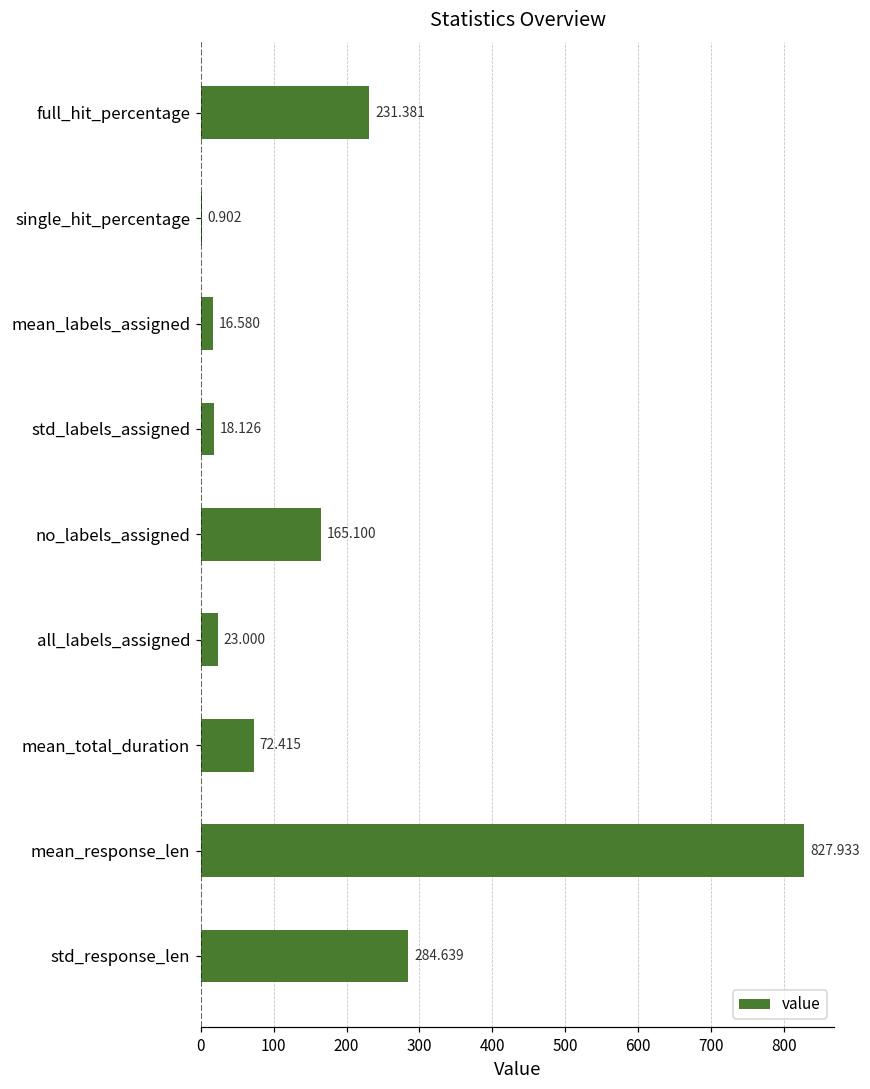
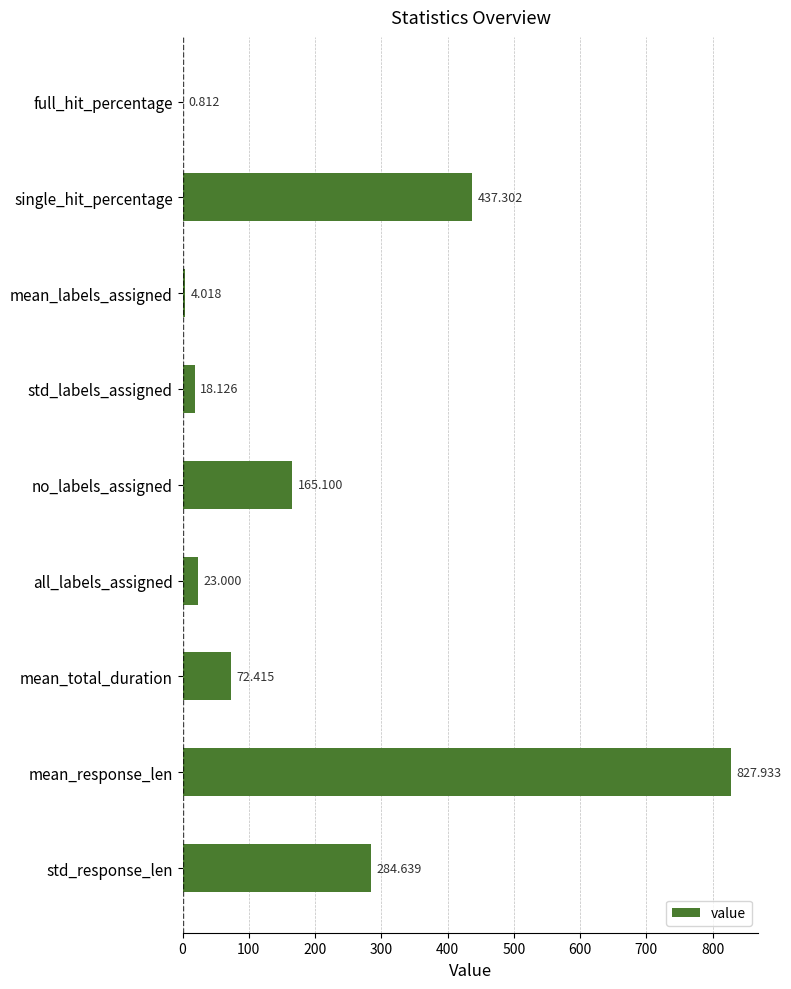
full_hit_percentage: 231.381 -> 0.812
single_hit_percentage: 0.902 -> 437.302
mean_labels_assigned: 16.580 -> 4.018
